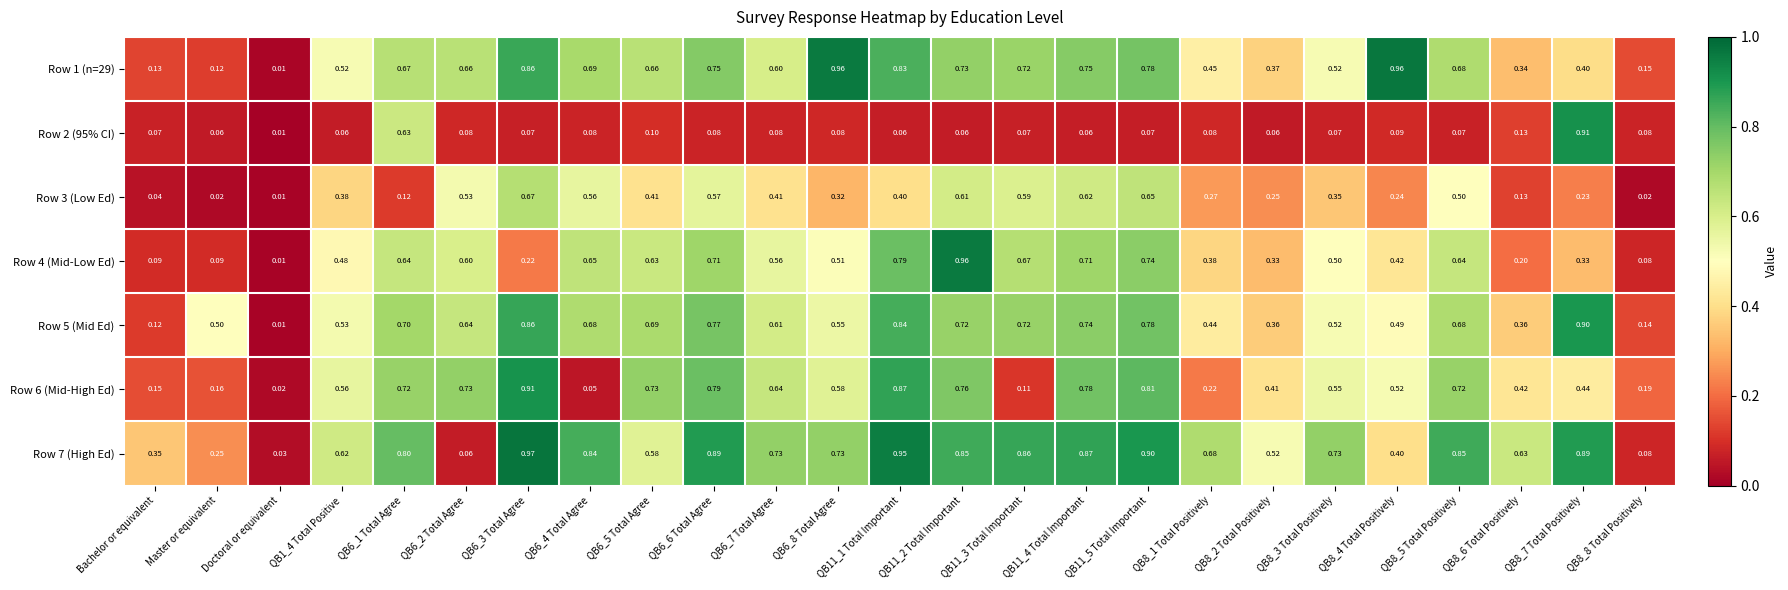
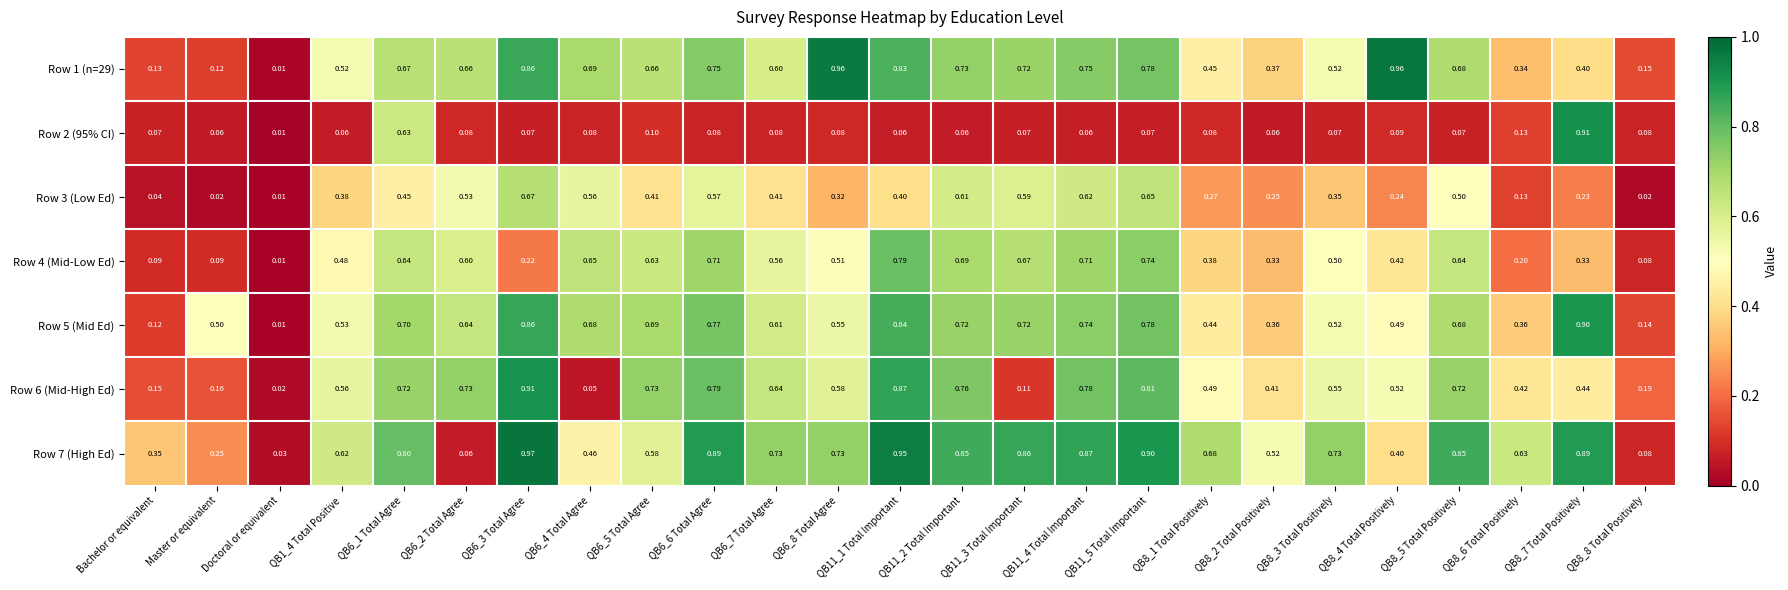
Row 3 (Low Ed), QB6_1 Total Agree: 0.12 -> 0.45
Row 4 (Mid-Low Ed), QB11_2 Total Important: 0.96 -> 0.69
Row 6 (Mid-High Ed), QB8_1 Total Positively: 0.22 -> 0.49
Row 7 (High Ed), QB6_4 Total Agree: 0.84 -> 0.46
